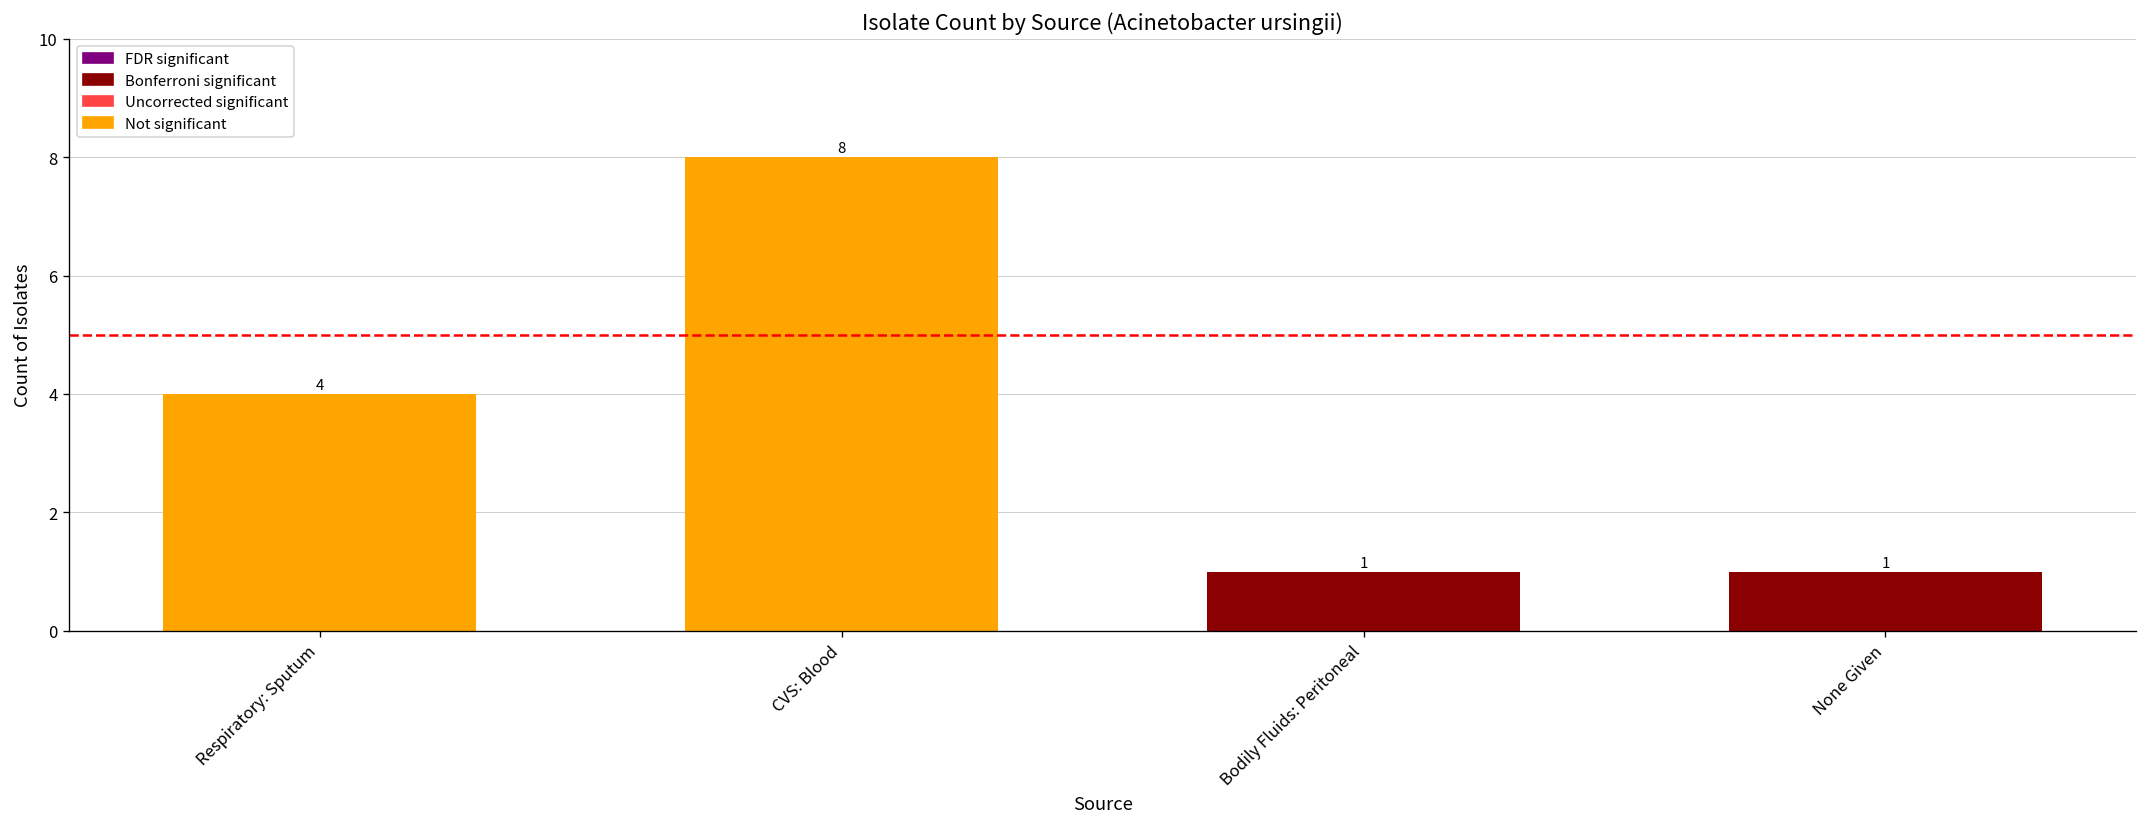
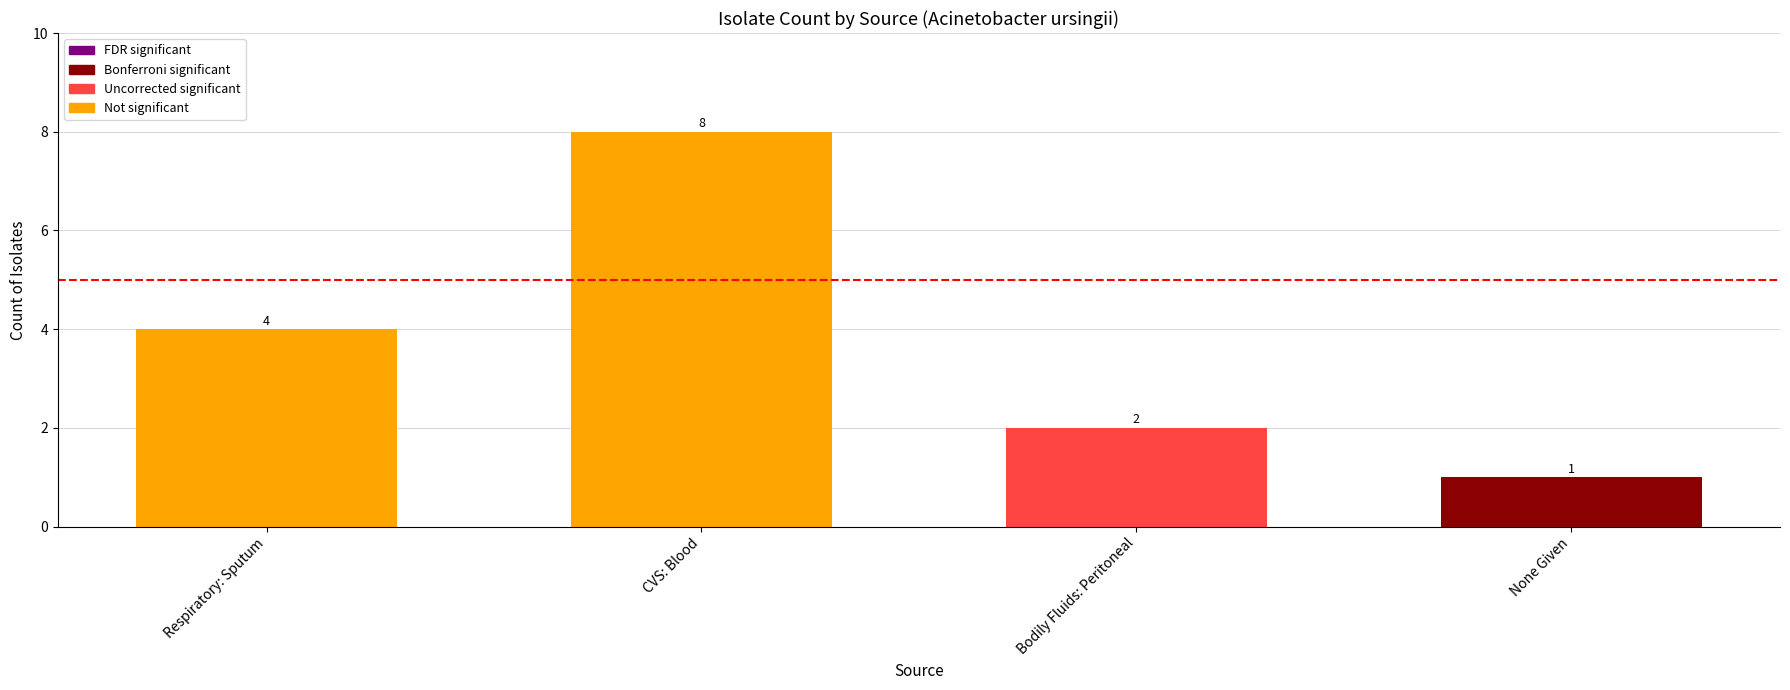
Bodily Fluids: Peritoneal: 1 -> 2
